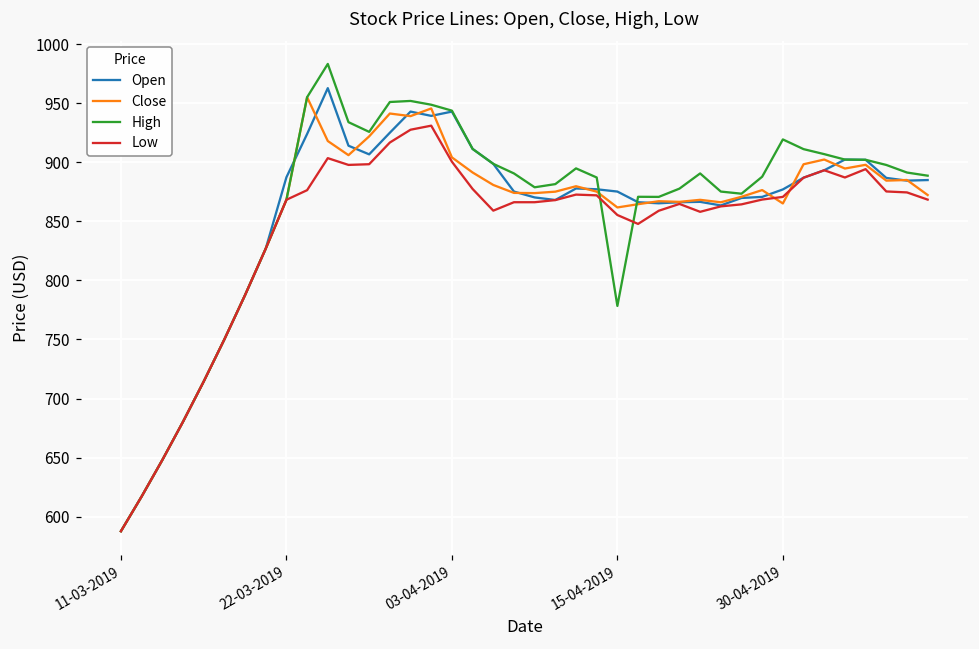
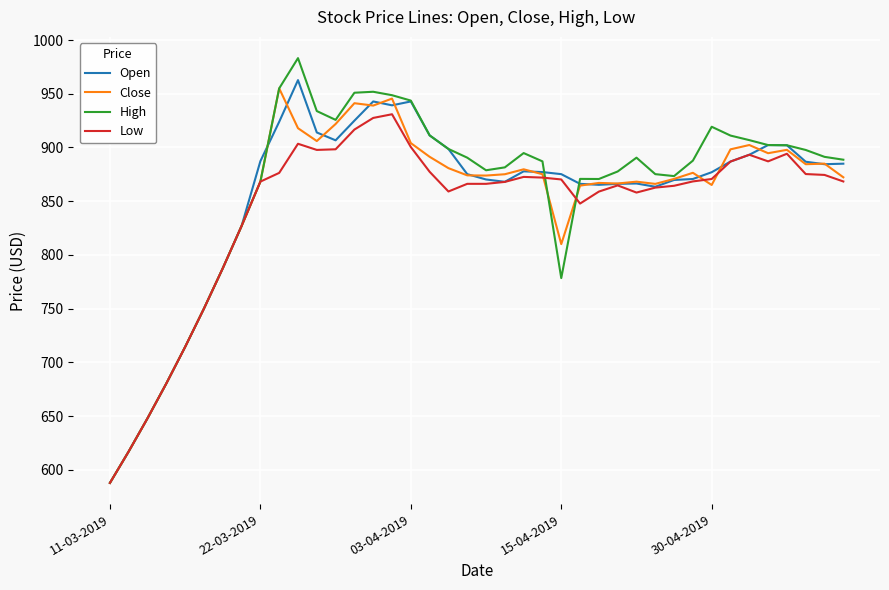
Close, 15-04-2019: 862 -> 810
Low, 15-04-2019: 855 -> 870
